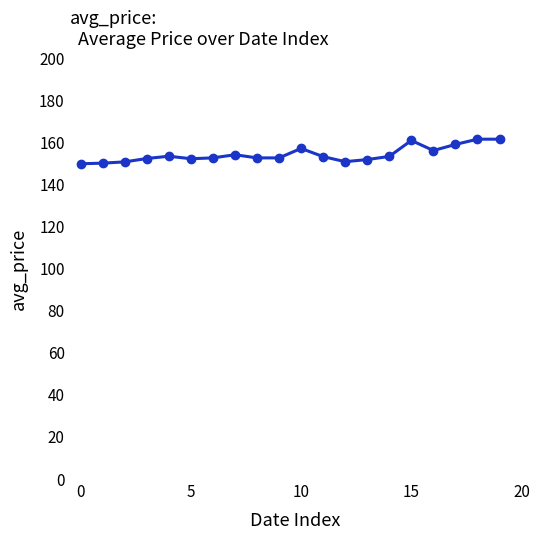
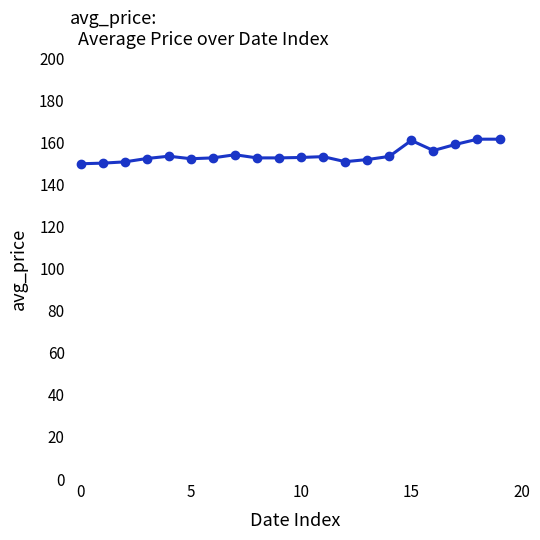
10: 157 -> 153
